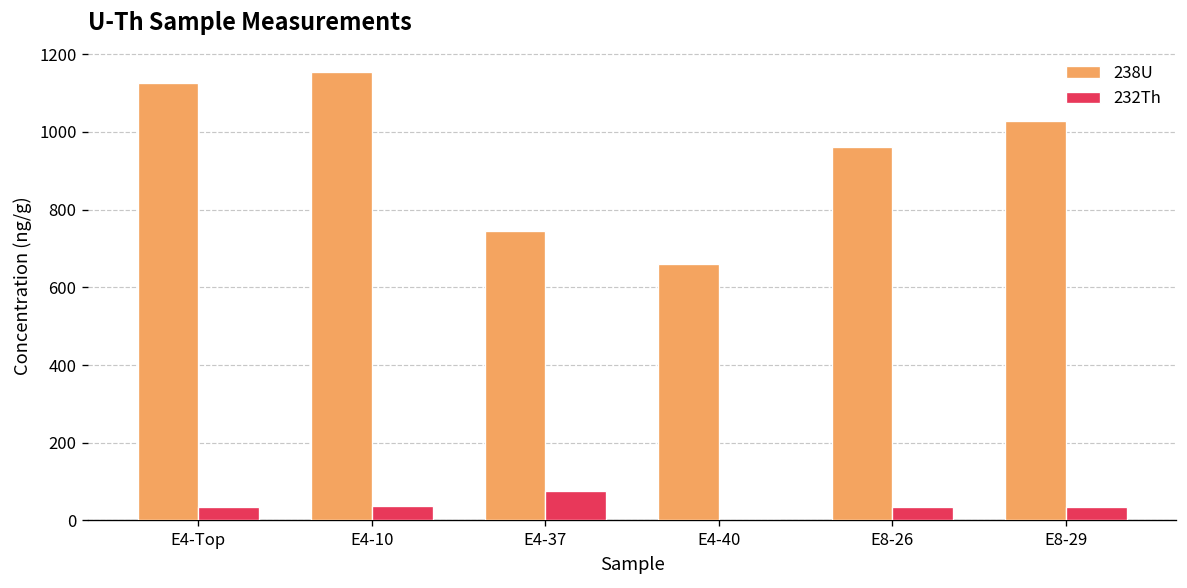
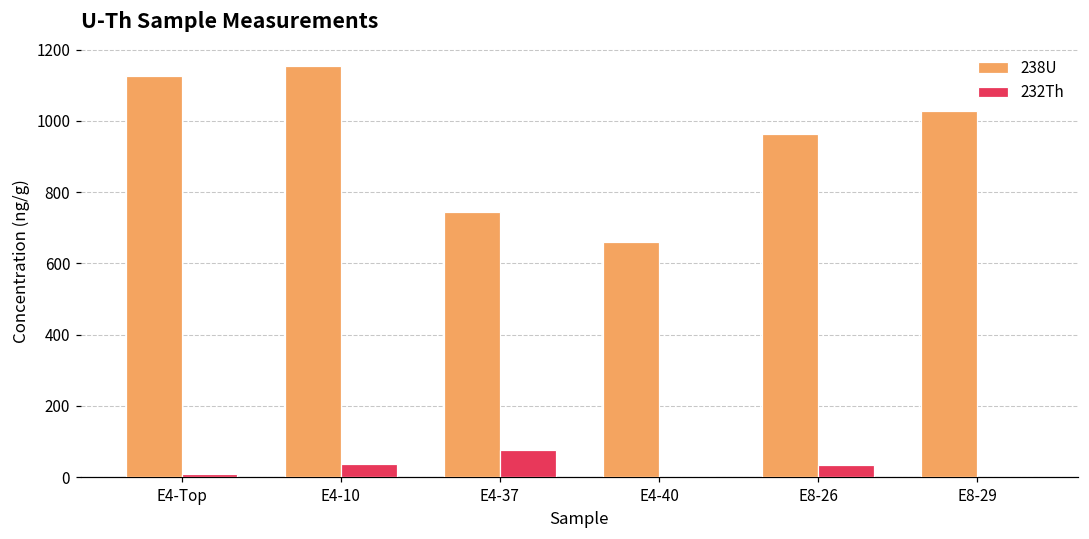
232Th, E4-Top: 40 -> 10
232Th, E8-29: 30 -> 0
